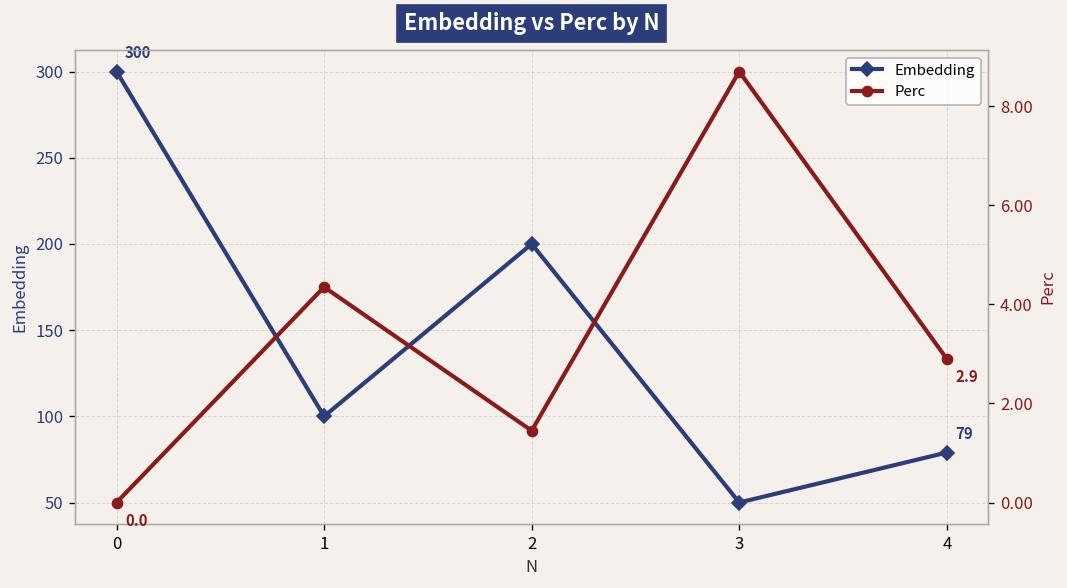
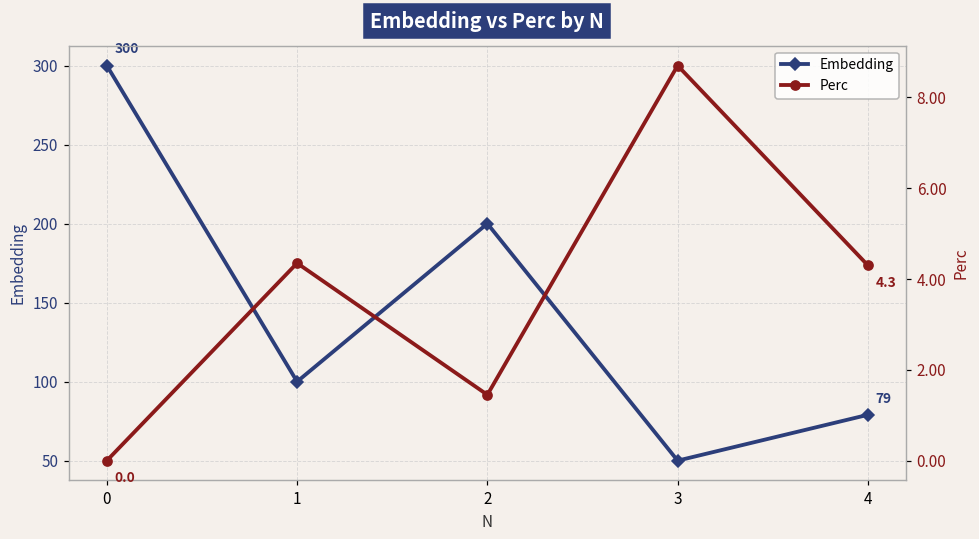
Perc, 4: 2.9 -> 4.3
